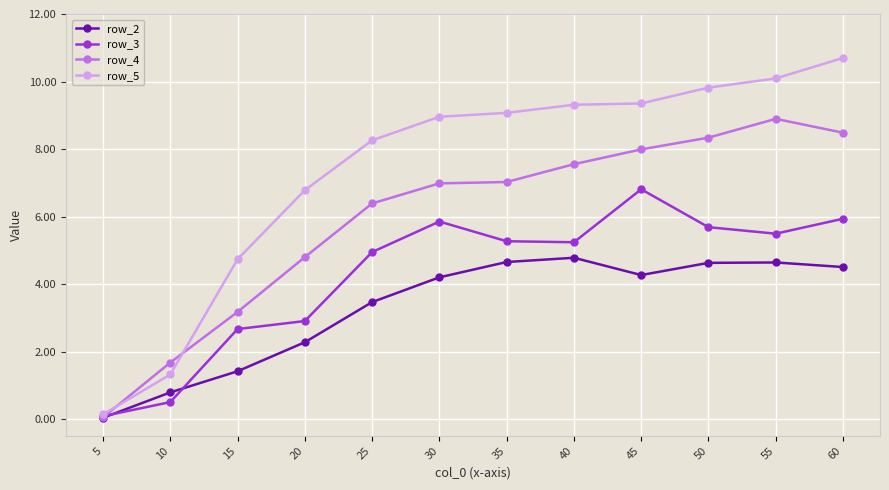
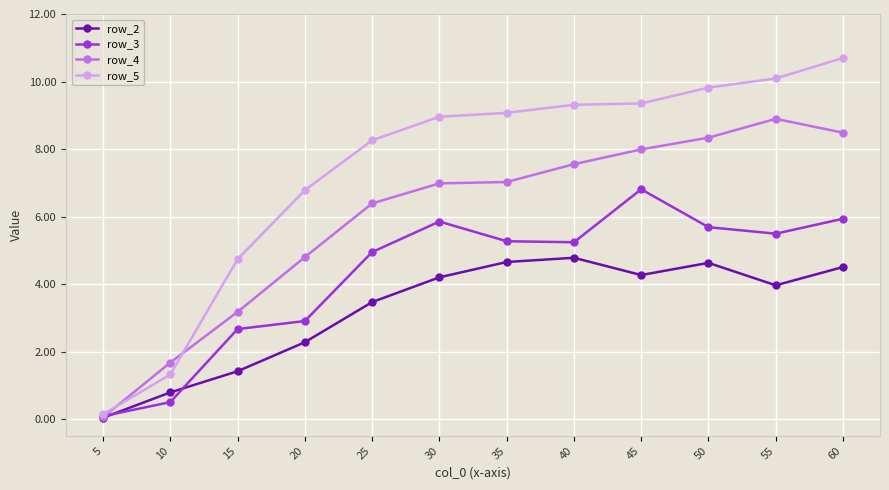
row_2, 55: 4.6 -> 4.0
